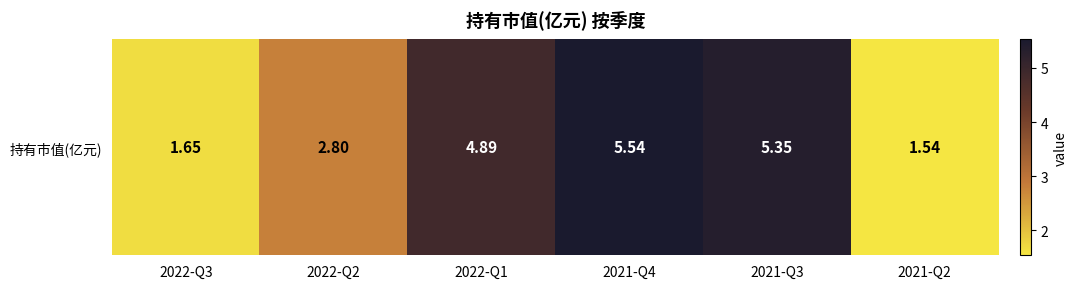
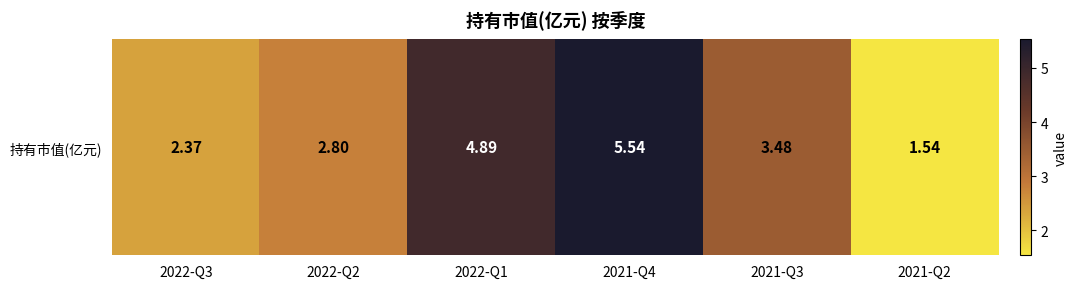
持有市值(亿元), 2022-Q3: 1.65 -> 2.37
持有市值(亿元), 2021-Q3: 5.35 -> 3.48
